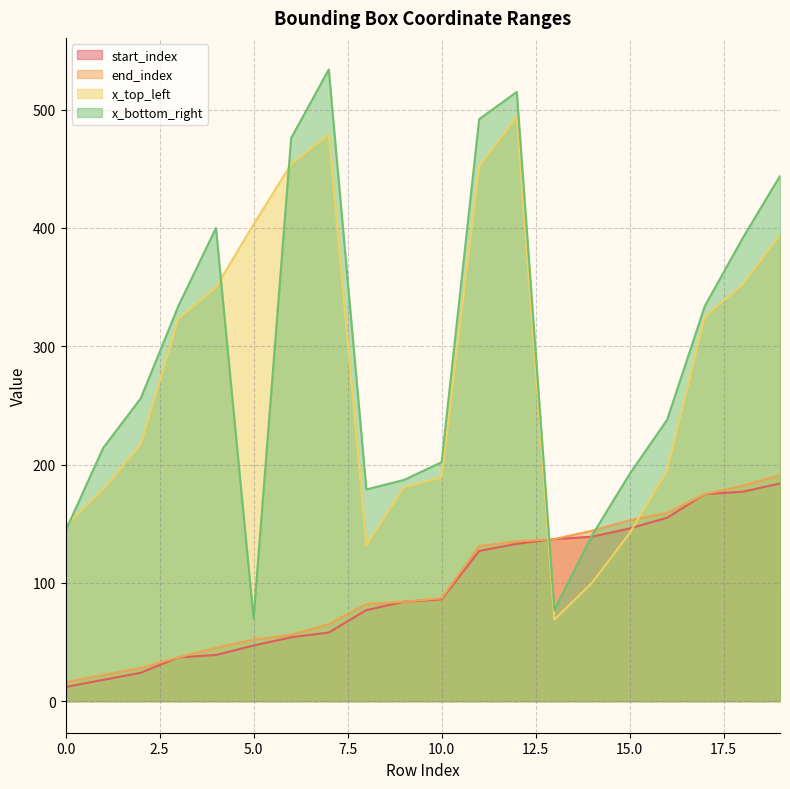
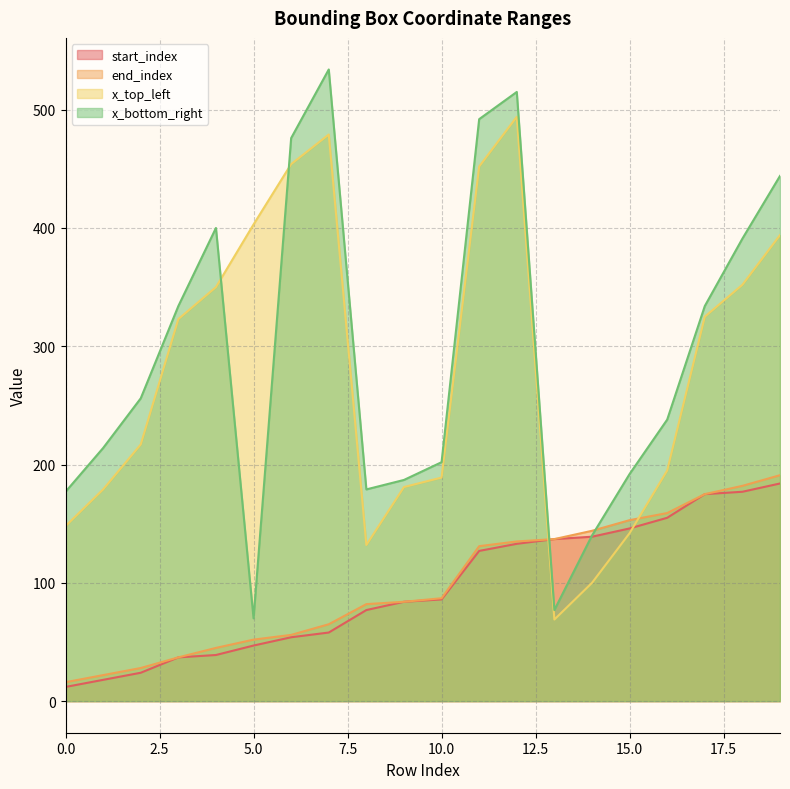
x_bottom_right, 0.0: 144 -> 177
